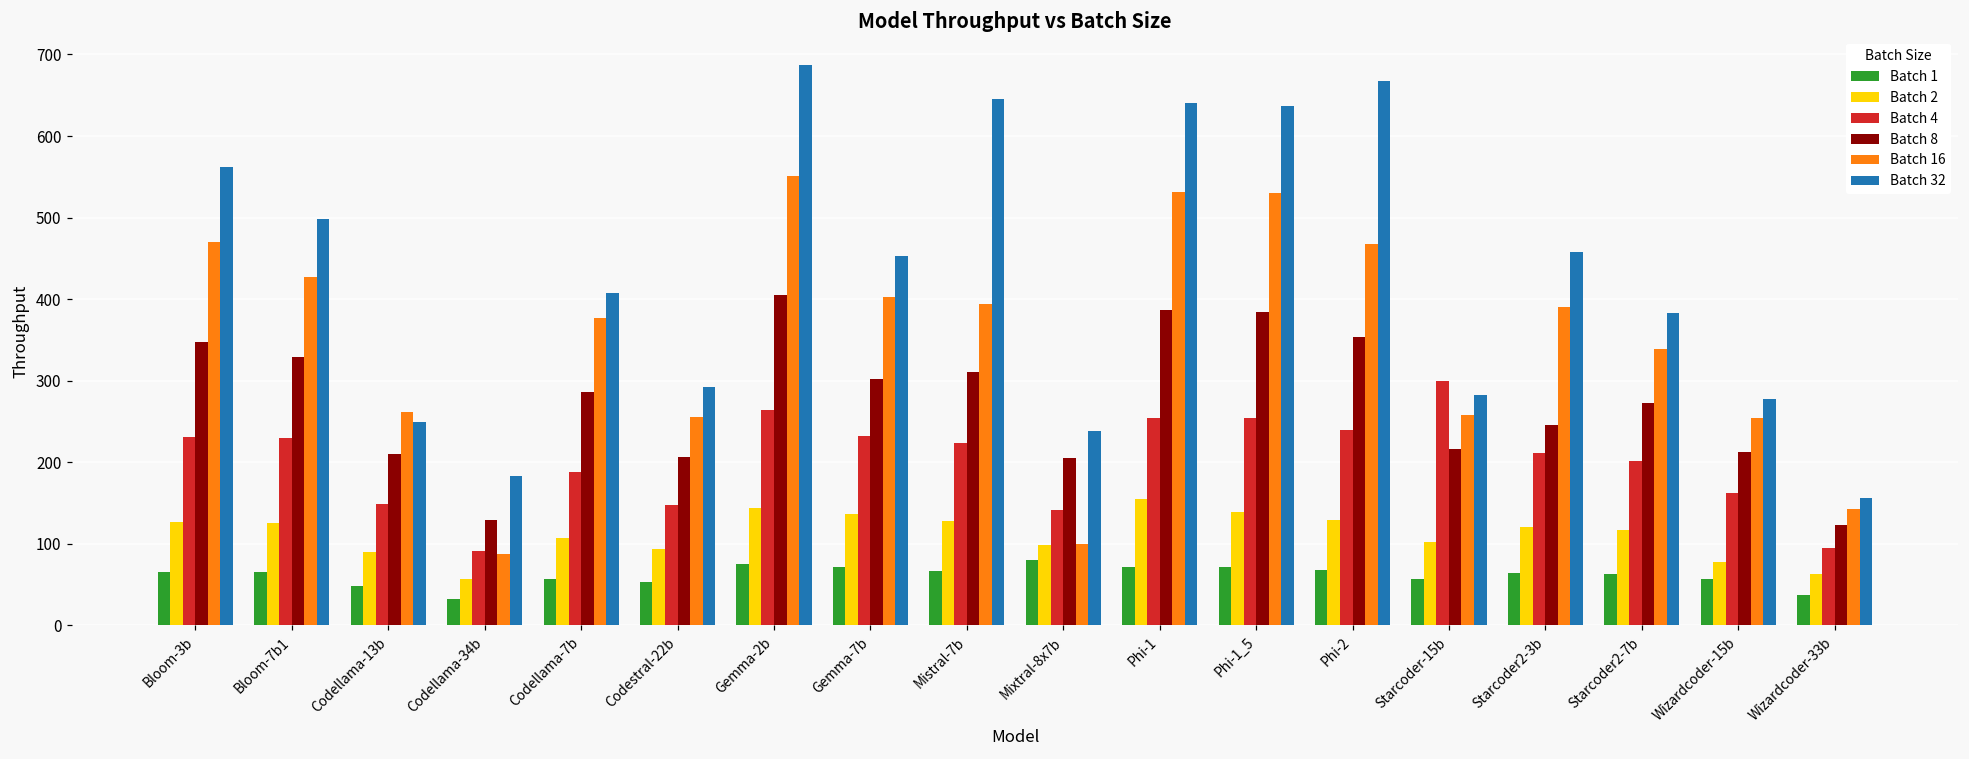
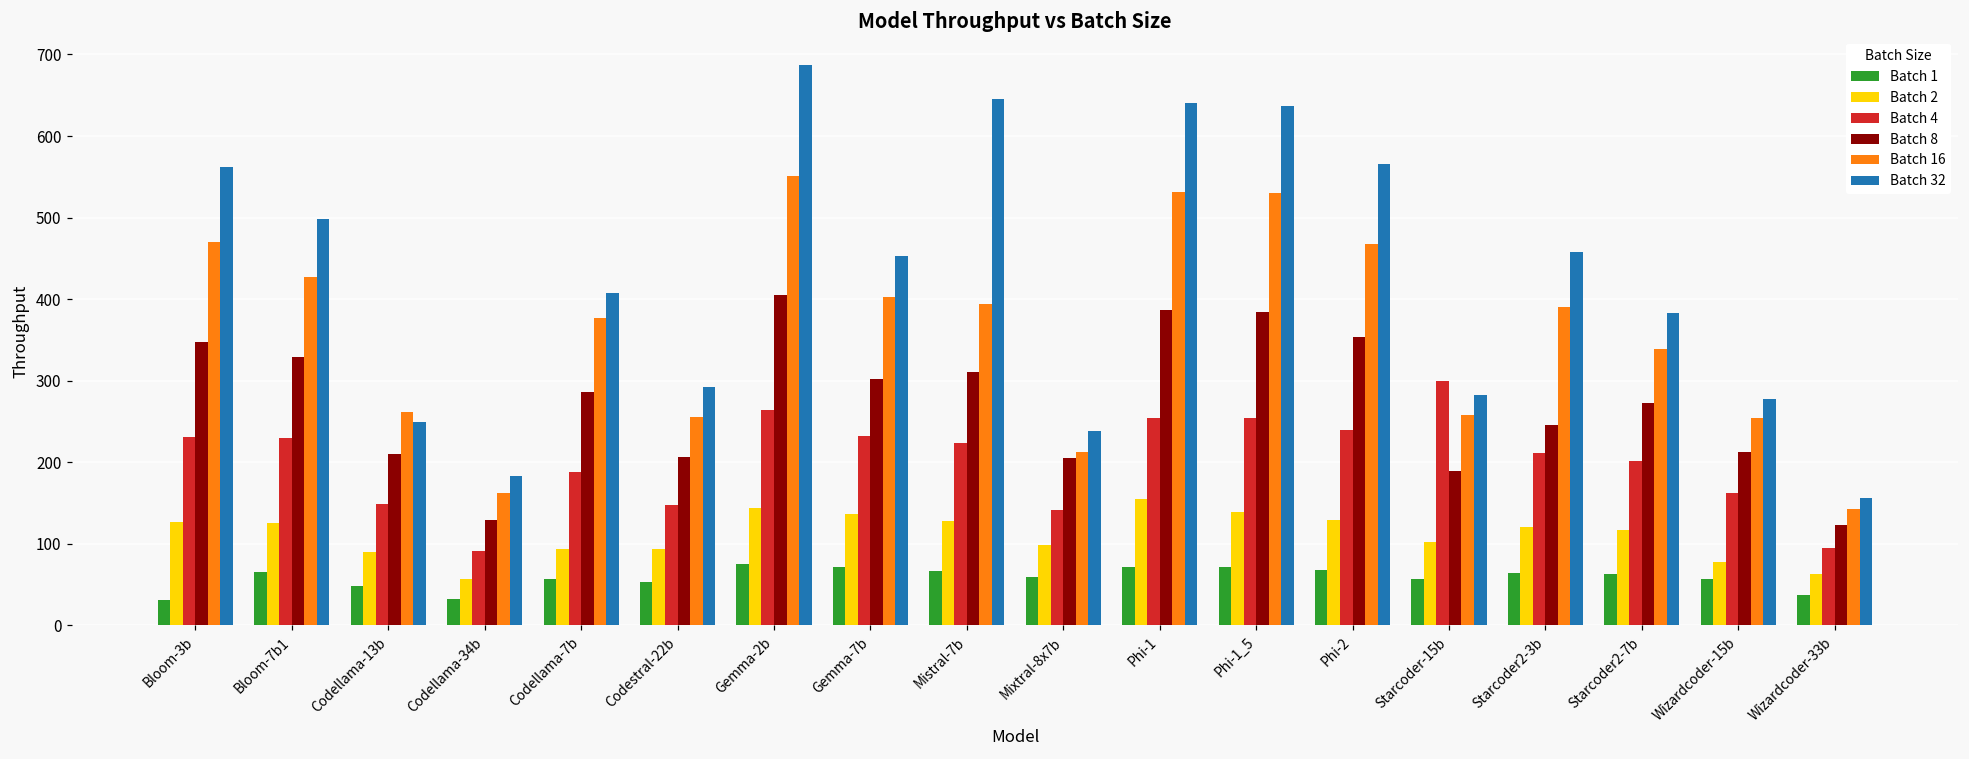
Batch 1, Bloom-3b: 60 -> 30
Batch 16, Codellama-34b: 90 -> 160
Batch 2, Codellama-7b: 110 -> 90
Batch 1, Mixtral-8x7b: 80 -> 60
Batch 16, Mixtral-8x7b: 100 -> 210
Batch 32, Phi-2: 670 -> 570
Batch 8, Starcoder-15b: 220 -> 190
